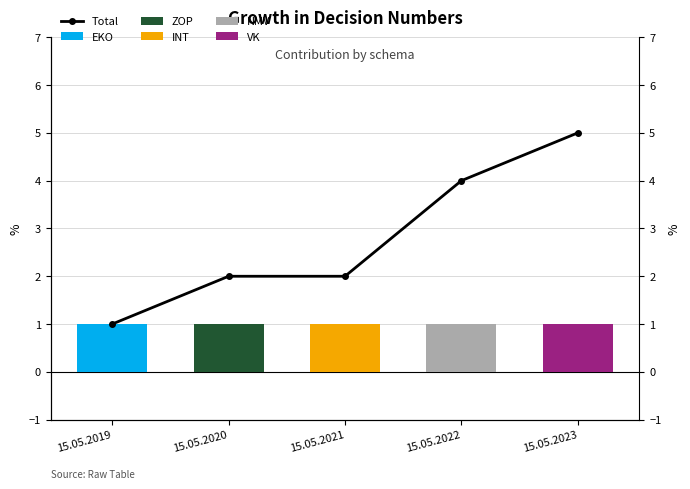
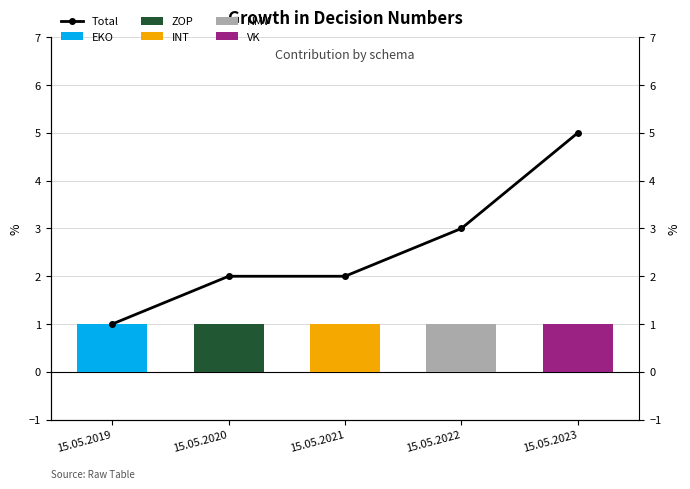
Total, 15.05.2022: 4 -> 3
